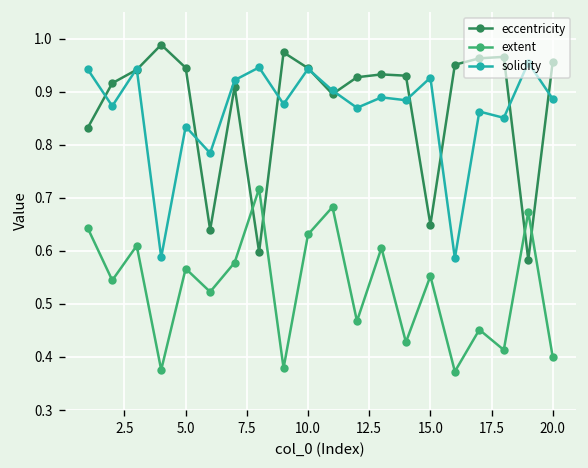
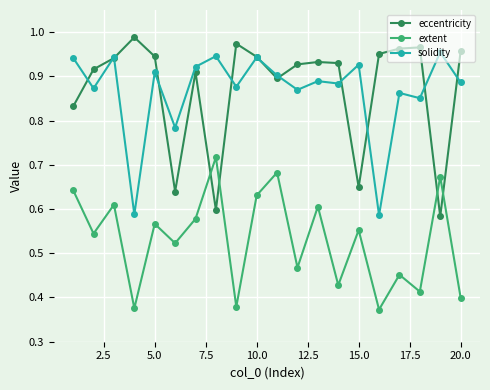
solidity, 5.0: 0.83 -> 0.91
